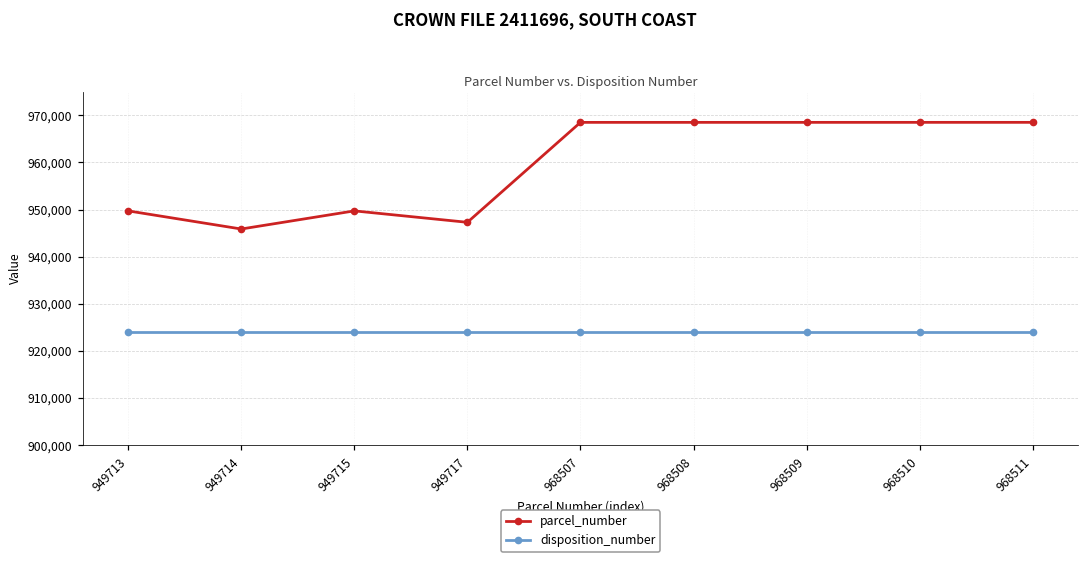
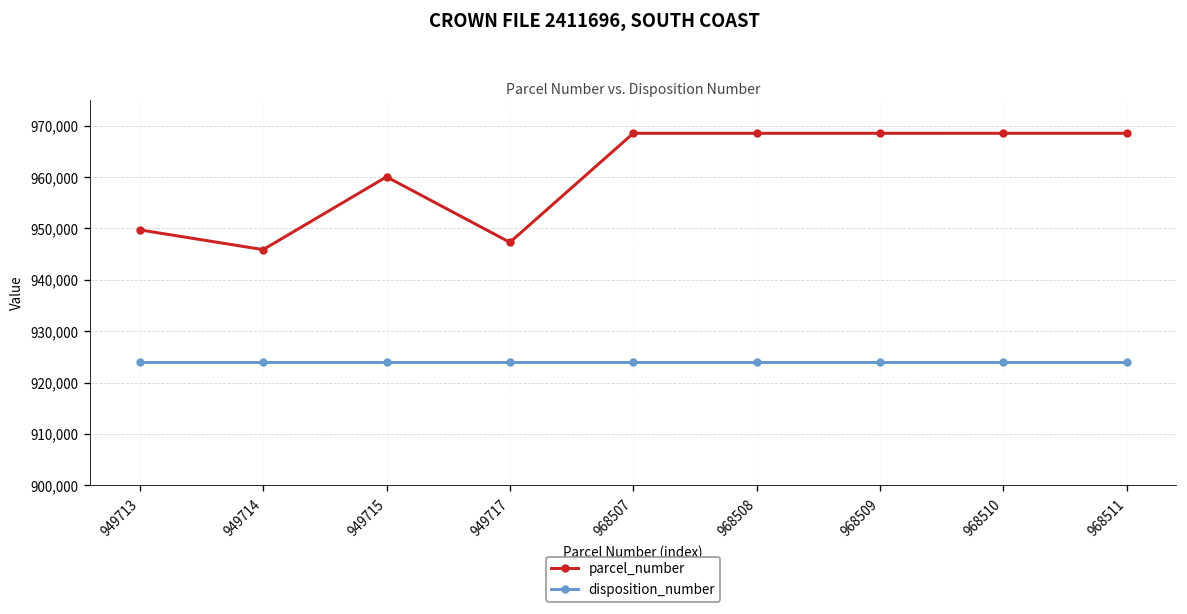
parcel_number, 949715: 950,000 -> 960,000
